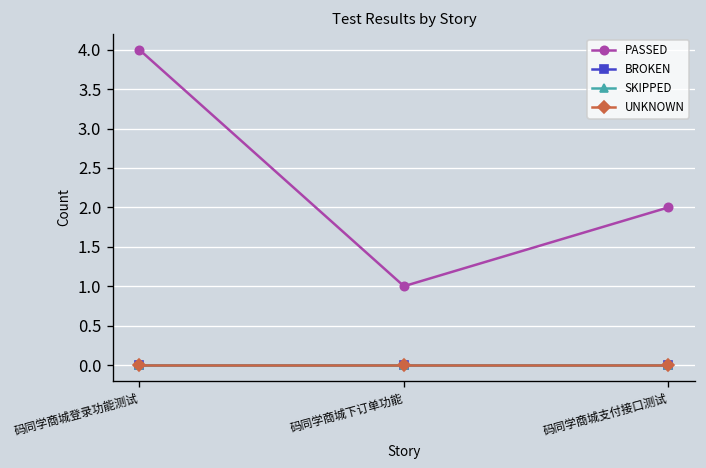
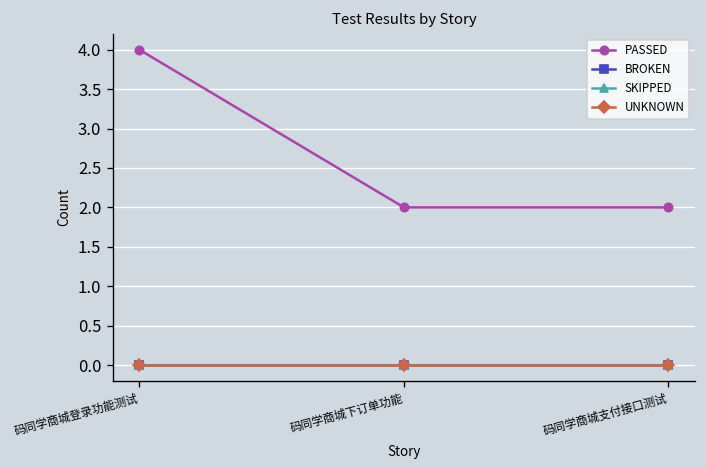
PASSED, 码同学商城下订单功能: 1 -> 2
